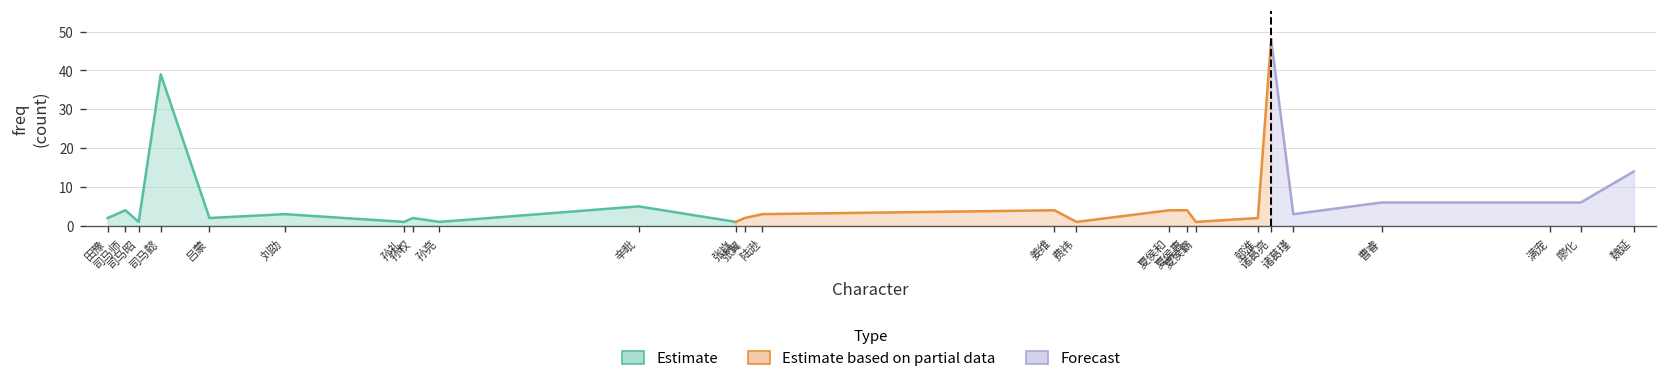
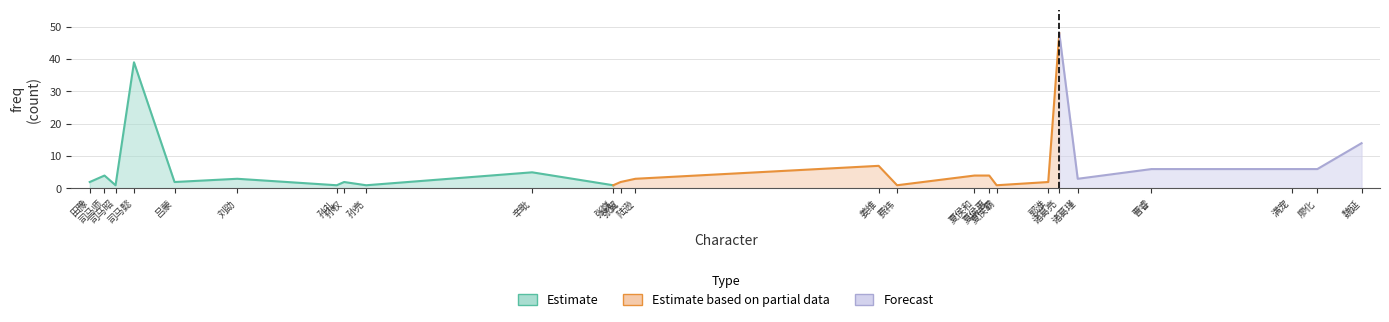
Estimate based on partial data, 姜维: 4 -> 7
